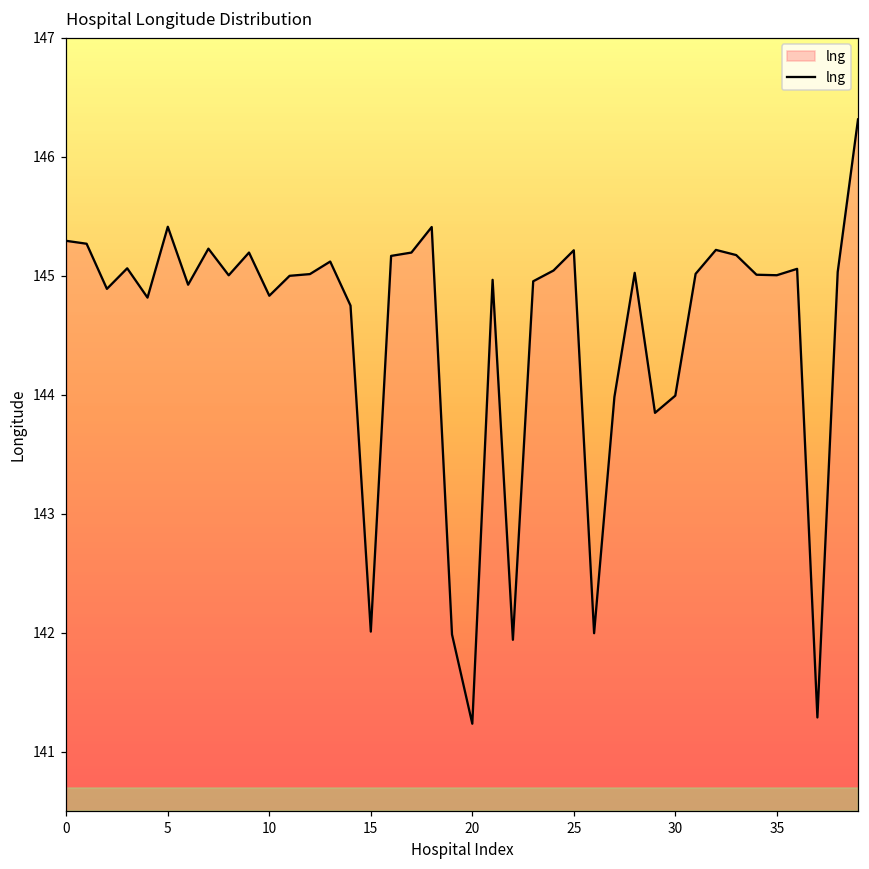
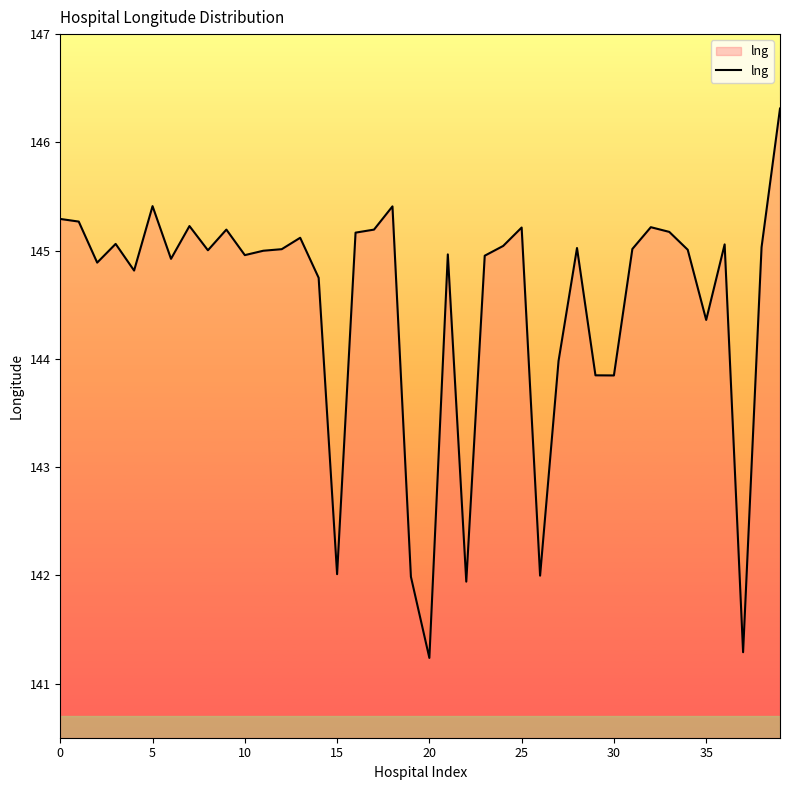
10: 144.83 -> 144.96
30: 143.99 -> 143.85
35: 145.00 -> 144.36
